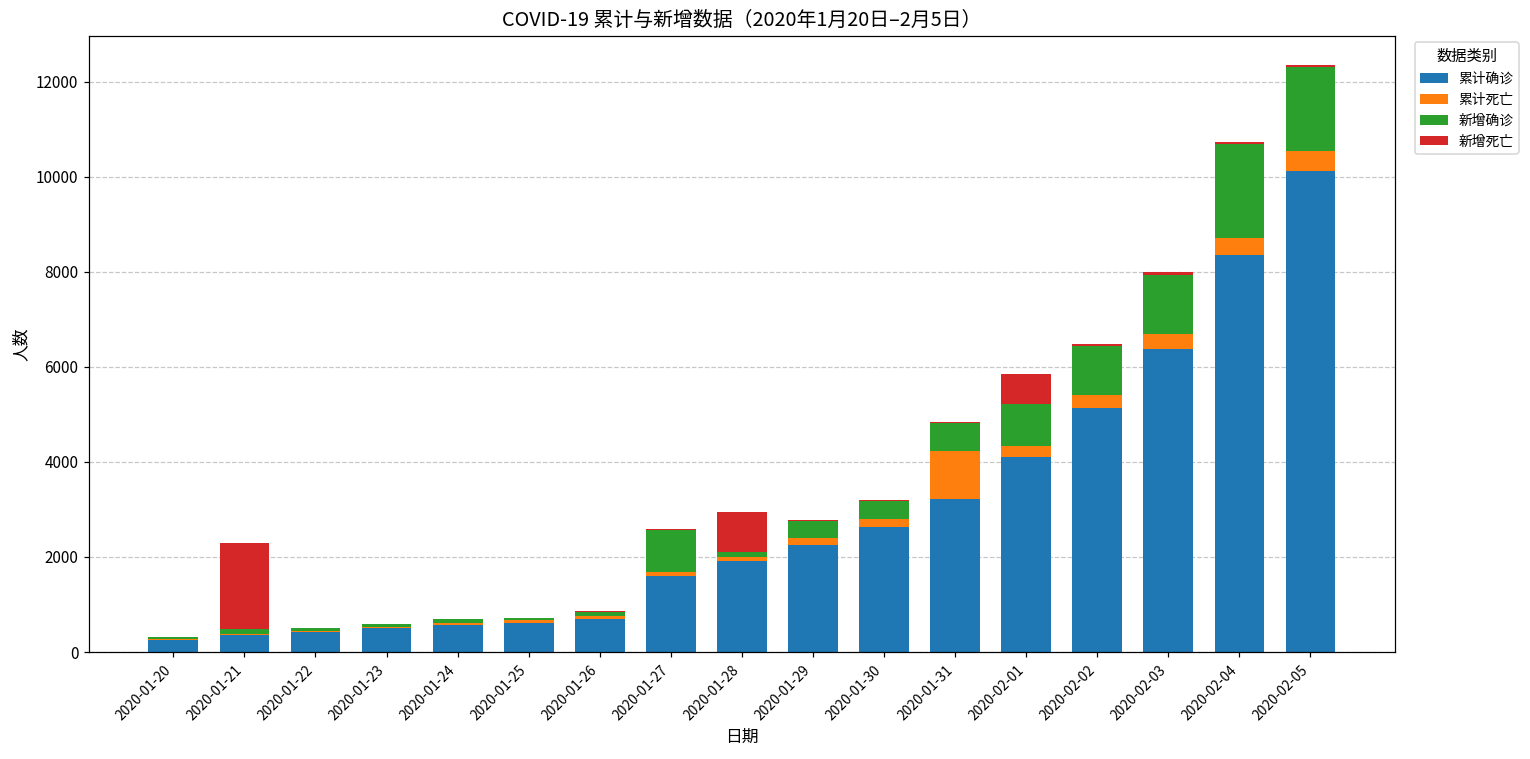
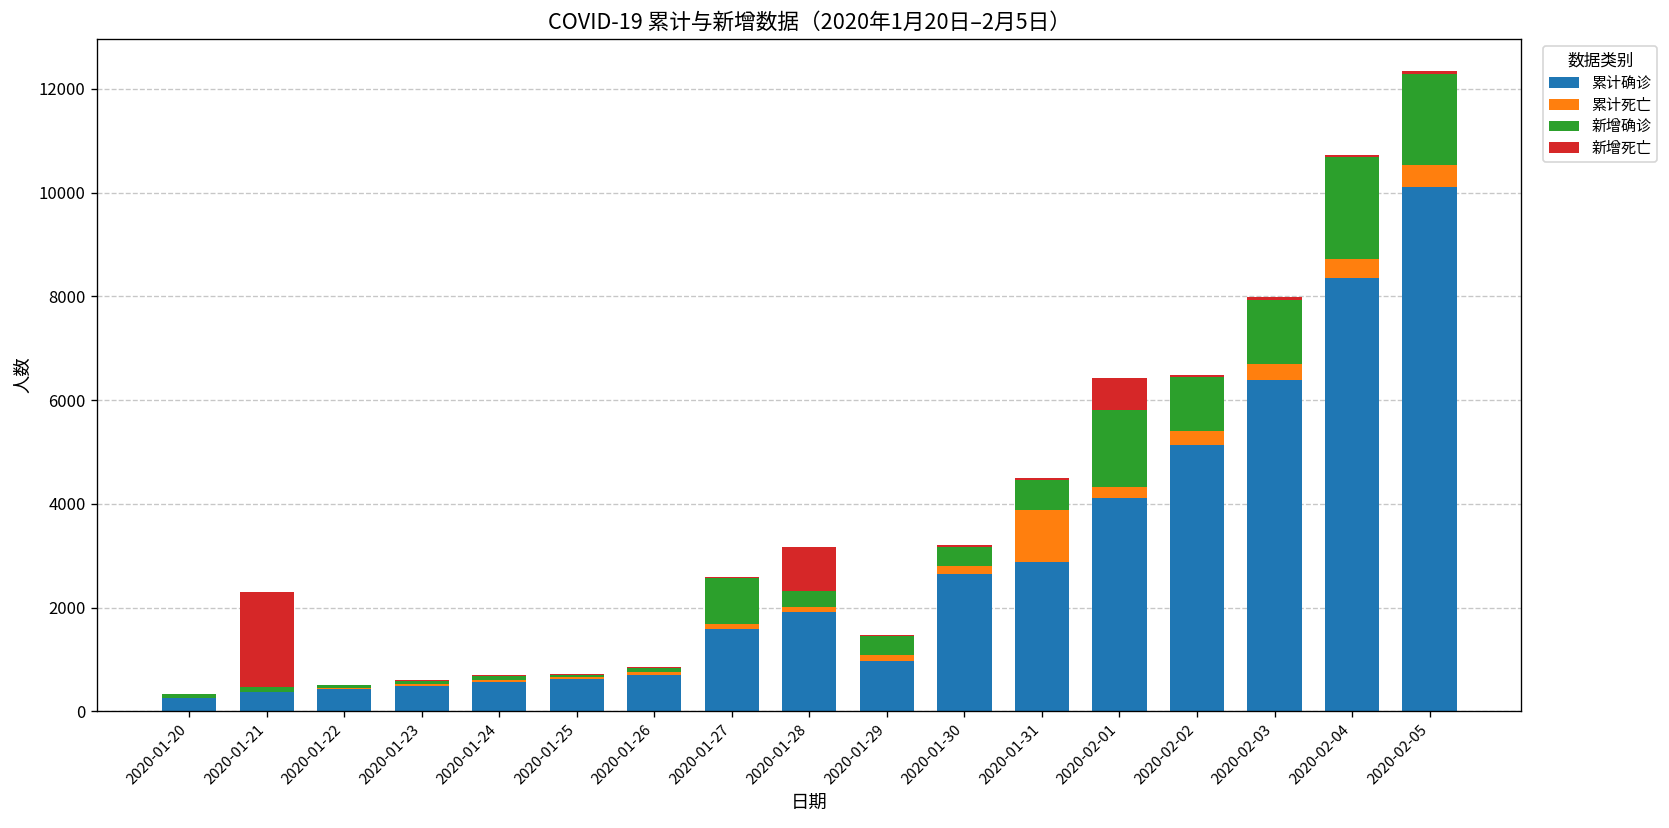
新增确诊, 2020-01-28: 100 -> 300
累计确诊, 2020-01-29: 2300 -> 1000
累计确诊, 2020-01-31: 3200 -> 2900
新增确诊, 2020-02-01: 900 -> 1500
